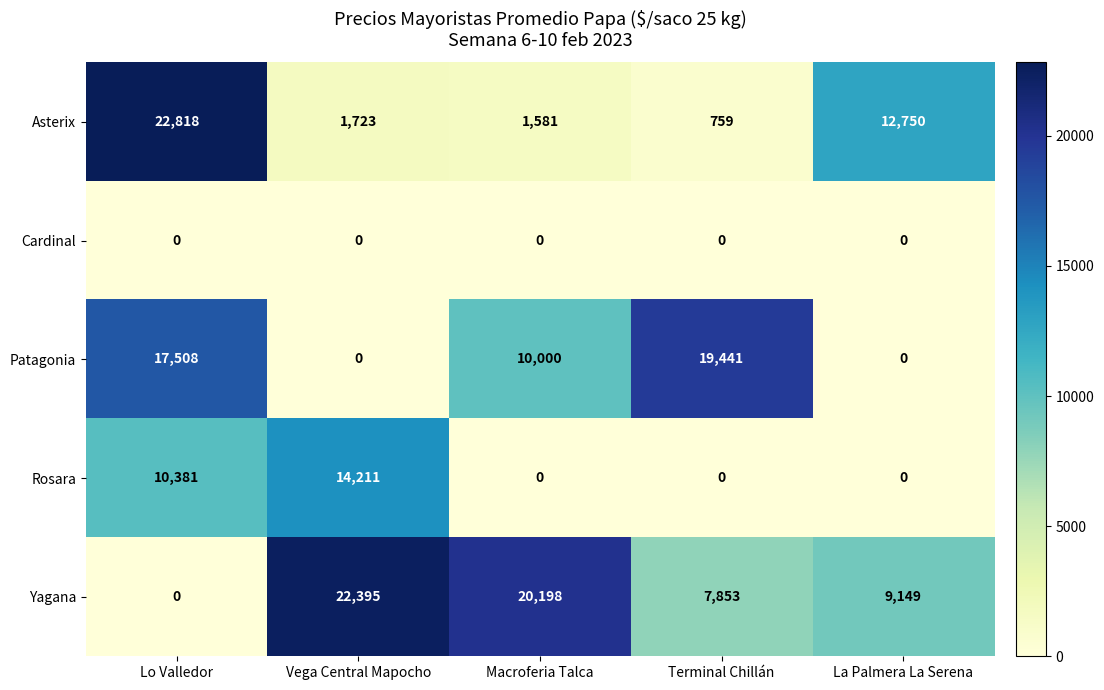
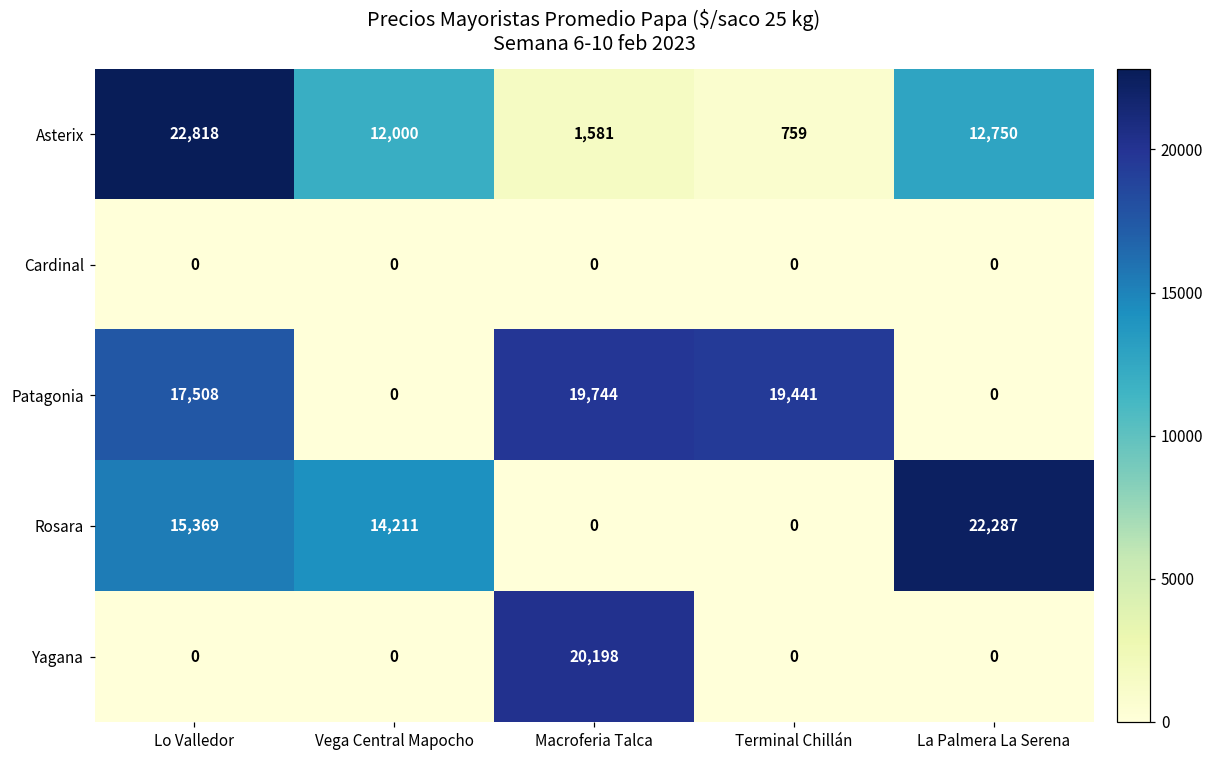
Asterix, Vega Central Mapocho: 1,723 -> 12,000
Patagonia, Macroferia Talca: 10,000 -> 19,744
Rosara, Lo Valledor: 10,381 -> 15,369
Rosara, La Palmera La Serena: 0 -> 22,287
Yagana, Vega Central Mapocho: 22,395 -> 0
Yagana, Terminal Chillán: 7,853 -> 0
Yagana, La Palmera La Serena: 9,149 -> 0
